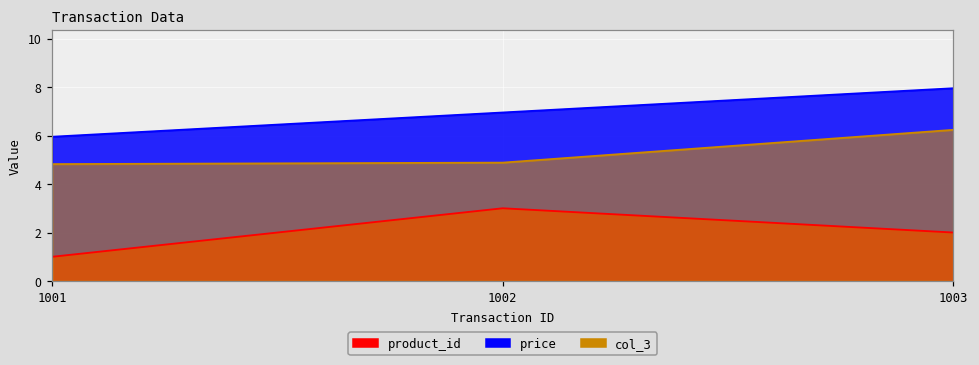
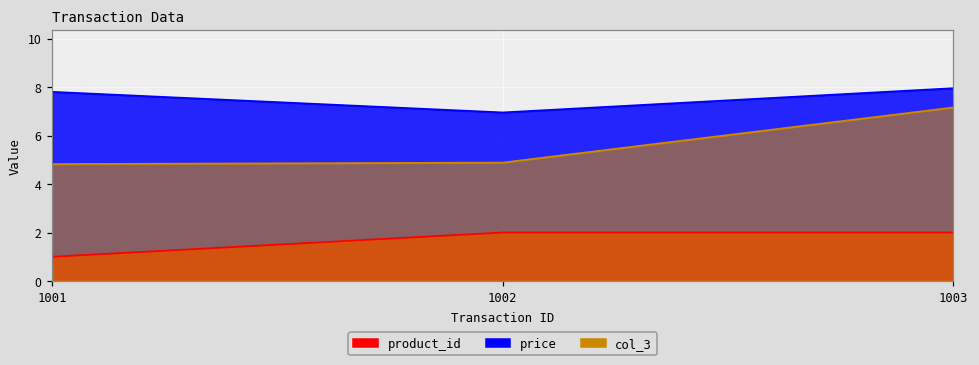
price, 1001: 6.0 -> 7.8
product_id, 1002: 3 -> 2
col_3, 1003: 6.2 -> 7.2
